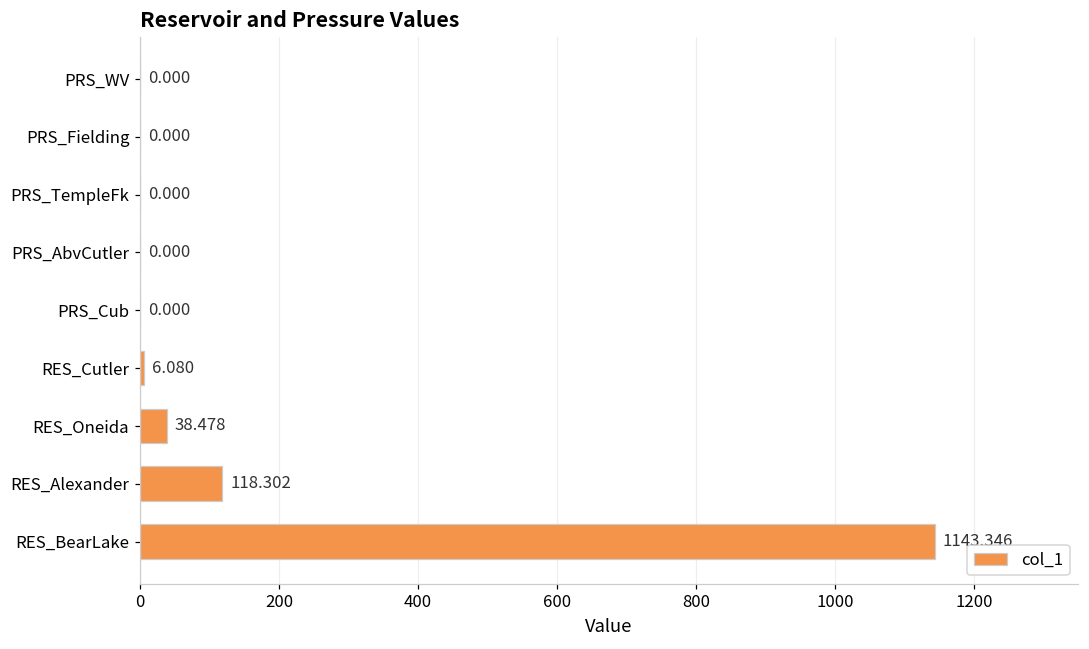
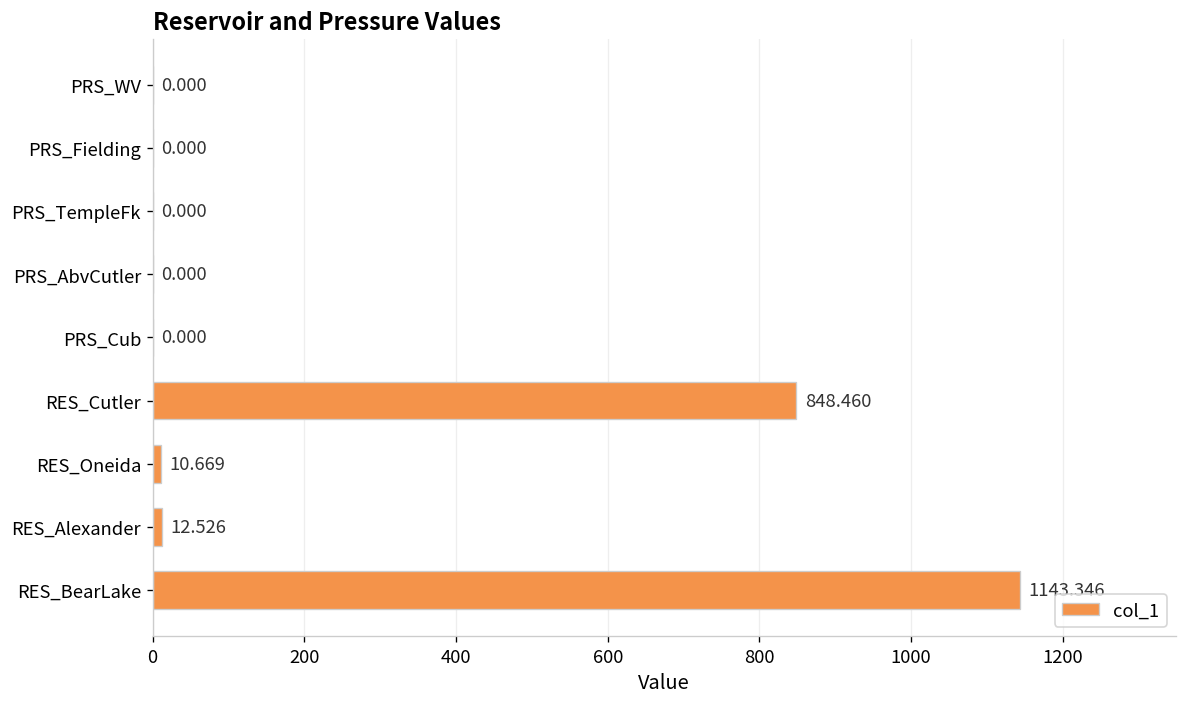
RES_Cutler: 6.080 -> 848.460
RES_Oneida: 38.478 -> 10.669
RES_Alexander: 118.302 -> 12.526
